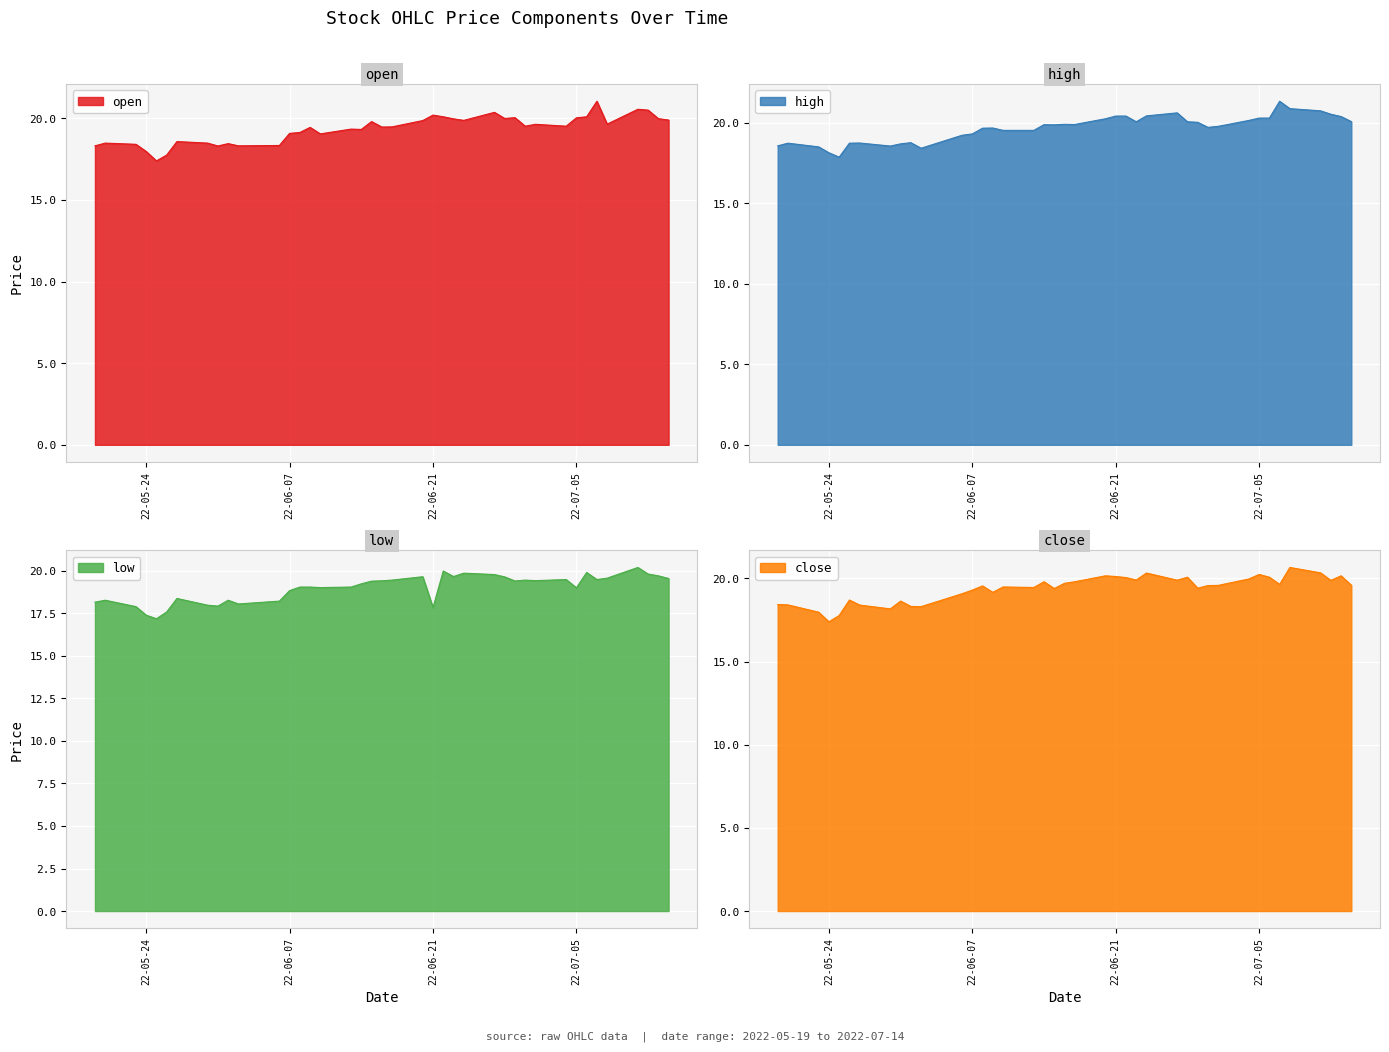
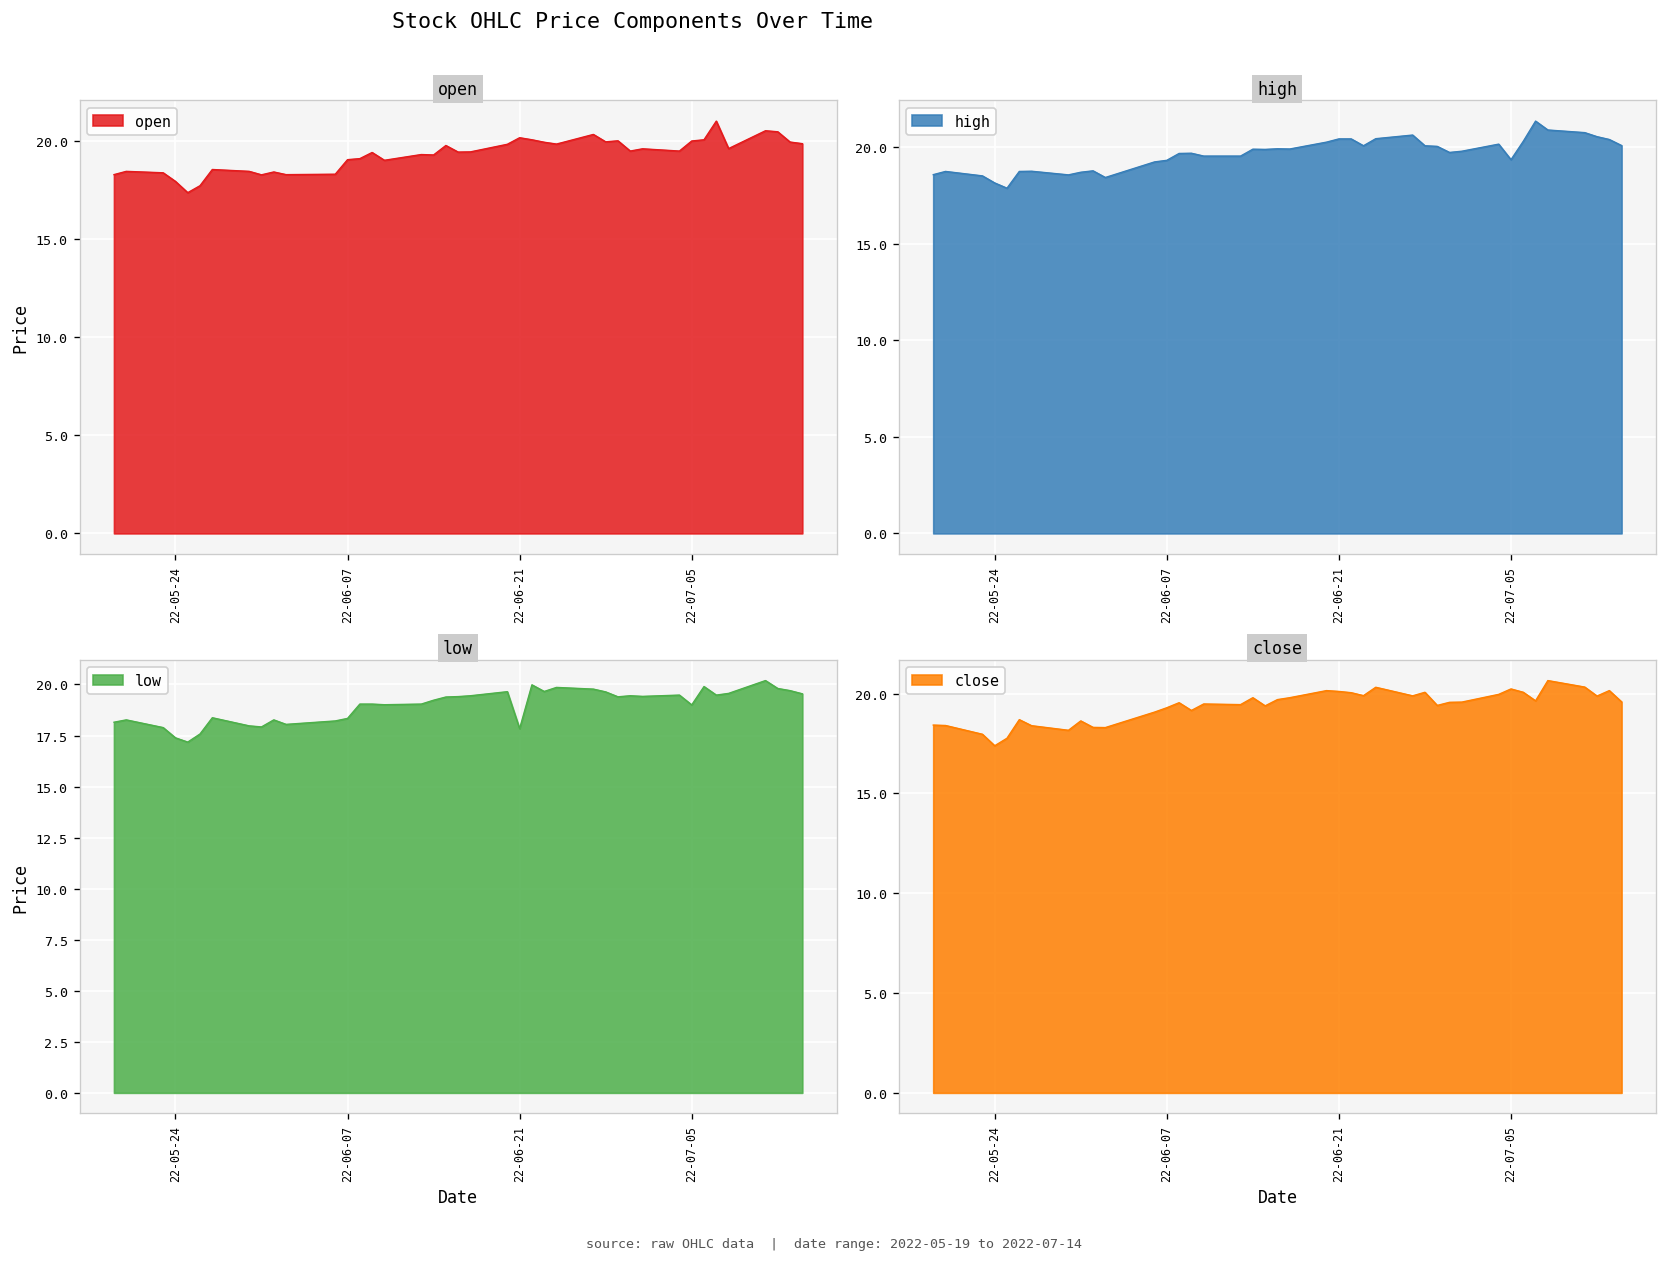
high, 22-07-05: 20.3 -> 19.3
low, 22-06-07: 18.8 -> 18.3
